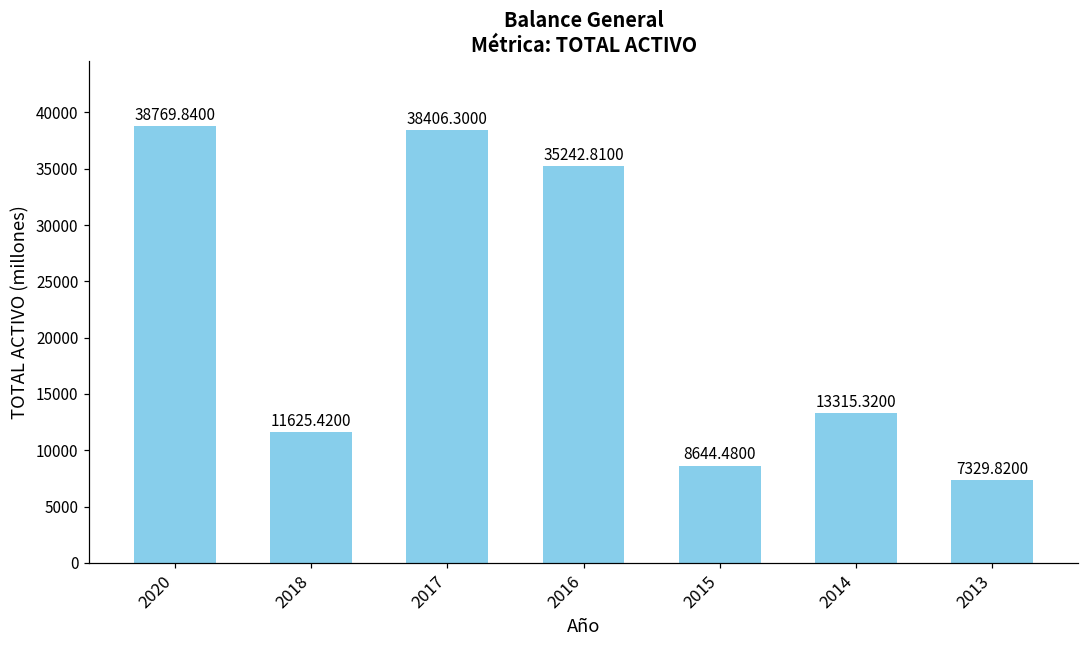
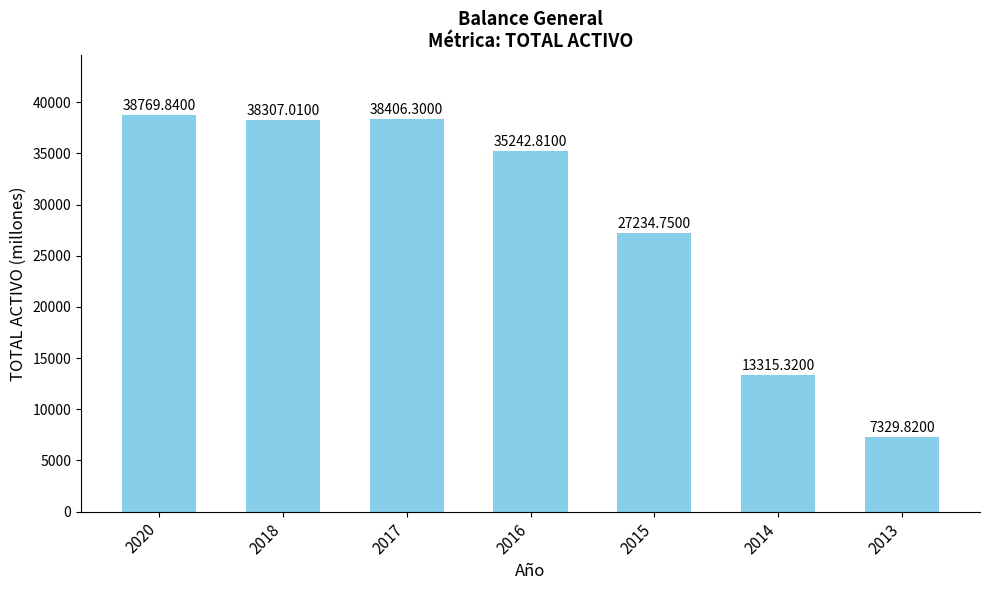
2018: 11625.4200 -> 38307.0100
2015: 8644.4800 -> 27234.7500
